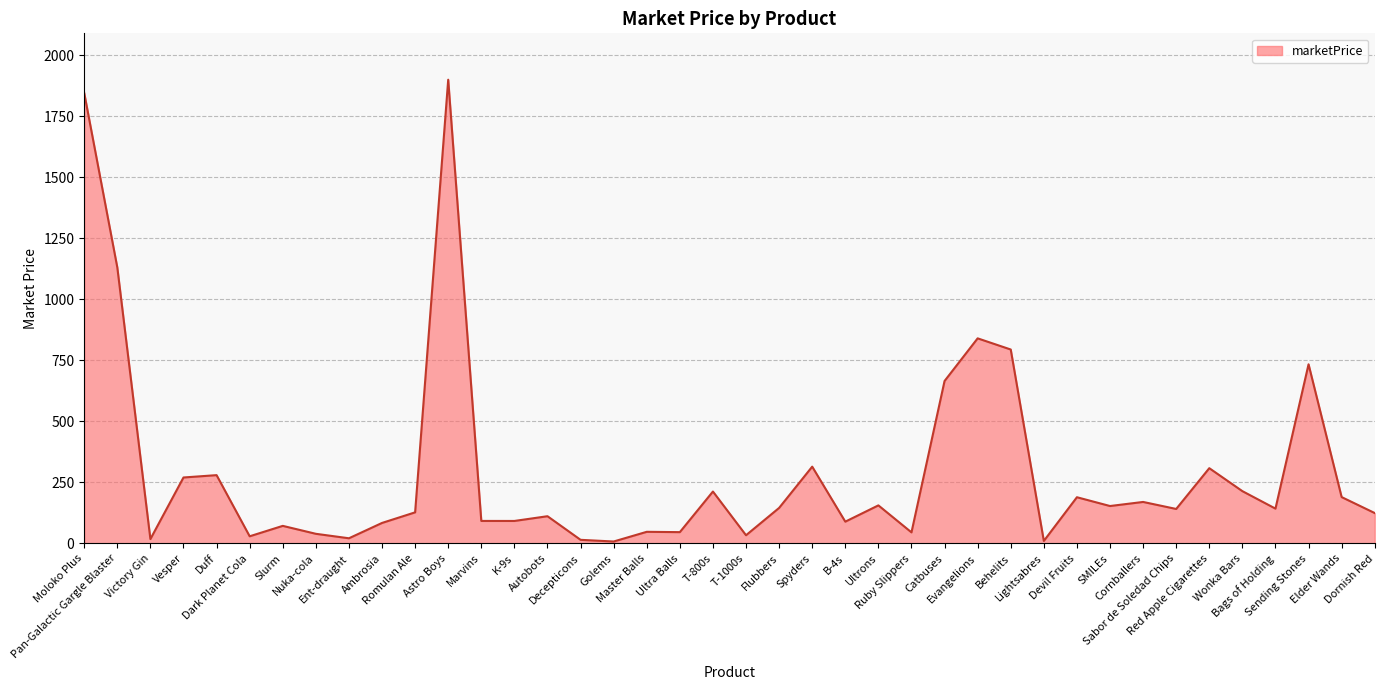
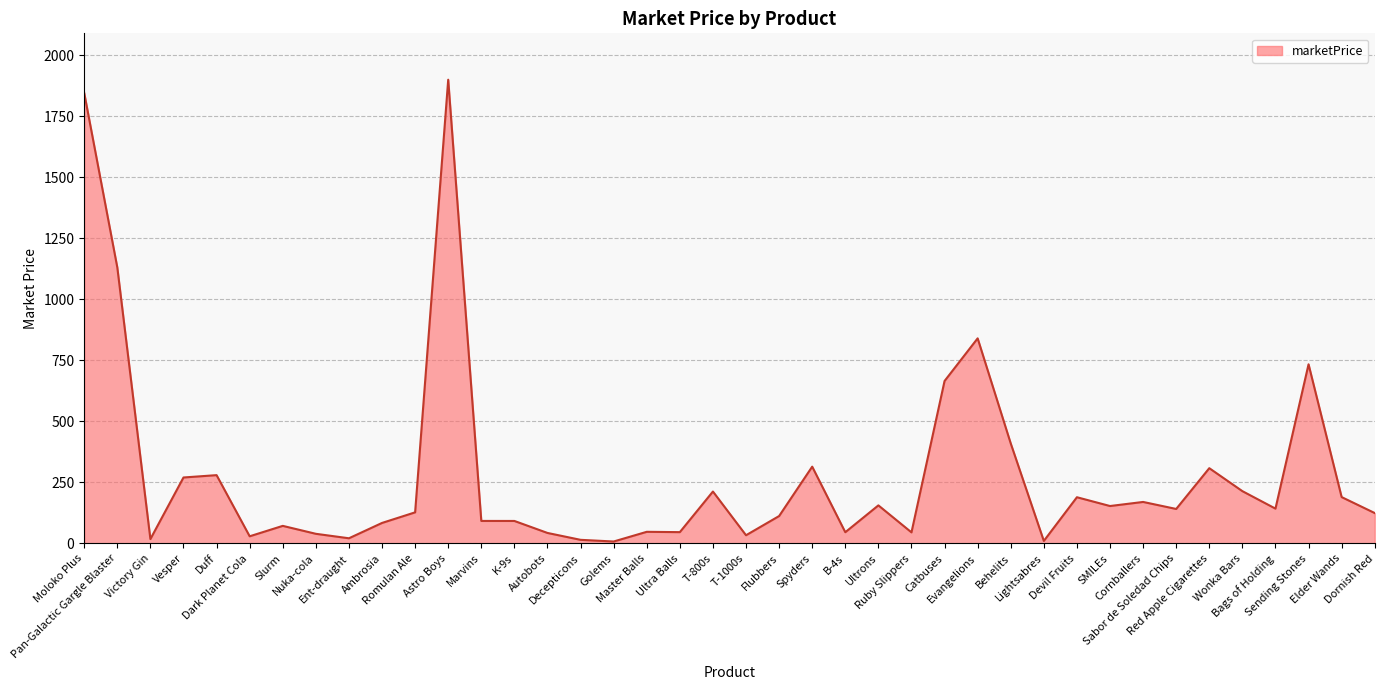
Autobots: 110 -> 40
Flubbers: 150 -> 110
B-4s: 90 -> 50
Behelits: 790 -> 410
